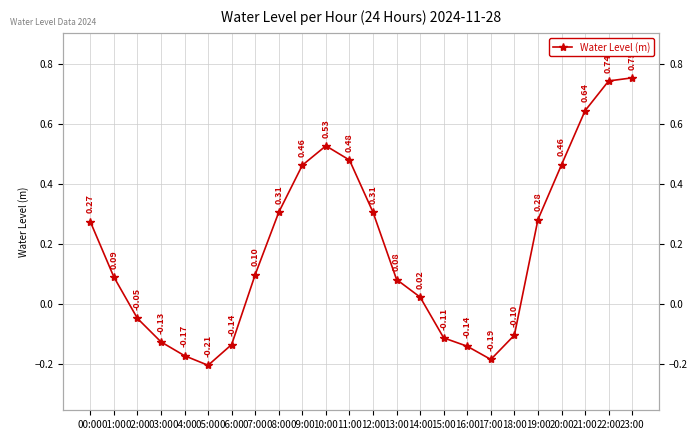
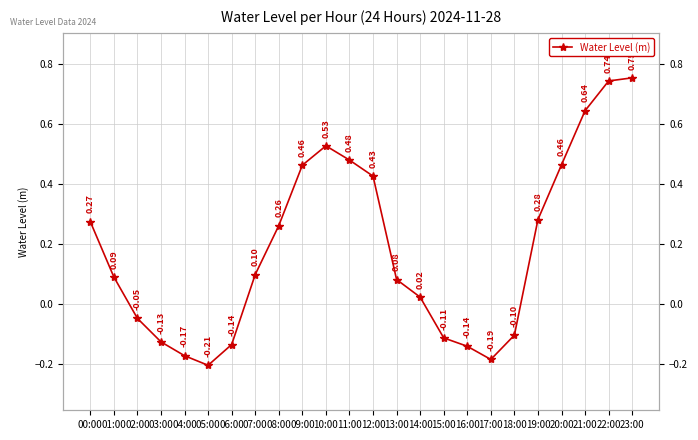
08:00: 0.31 -> 0.26
12:00: 0.31 -> 0.43
